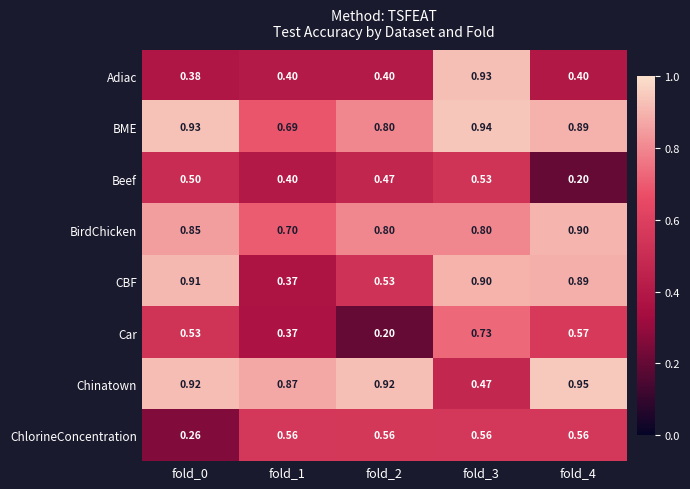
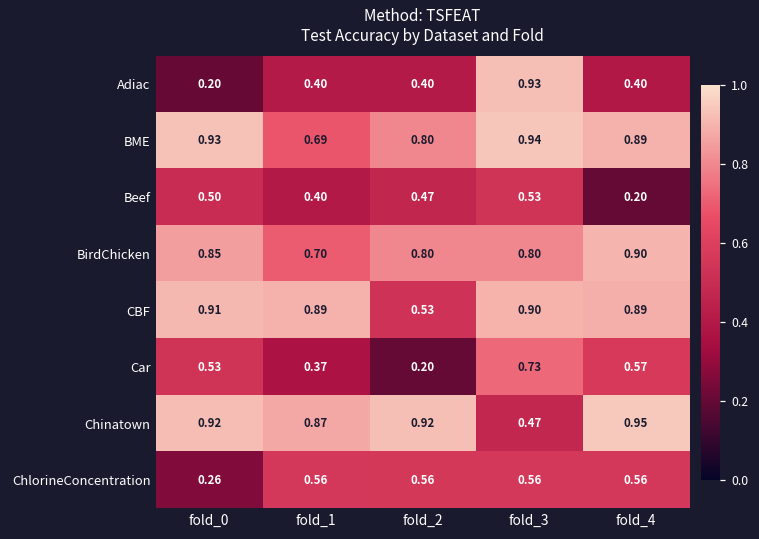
Adiac, fold_0: 0.38 -> 0.20
CBF, fold_1: 0.37 -> 0.89
